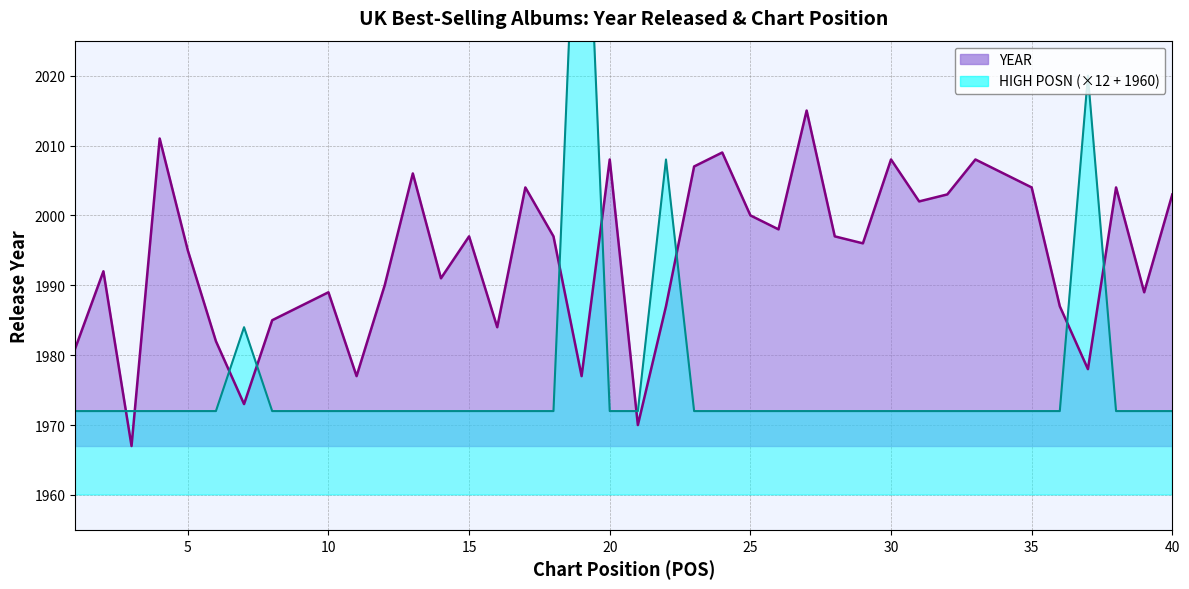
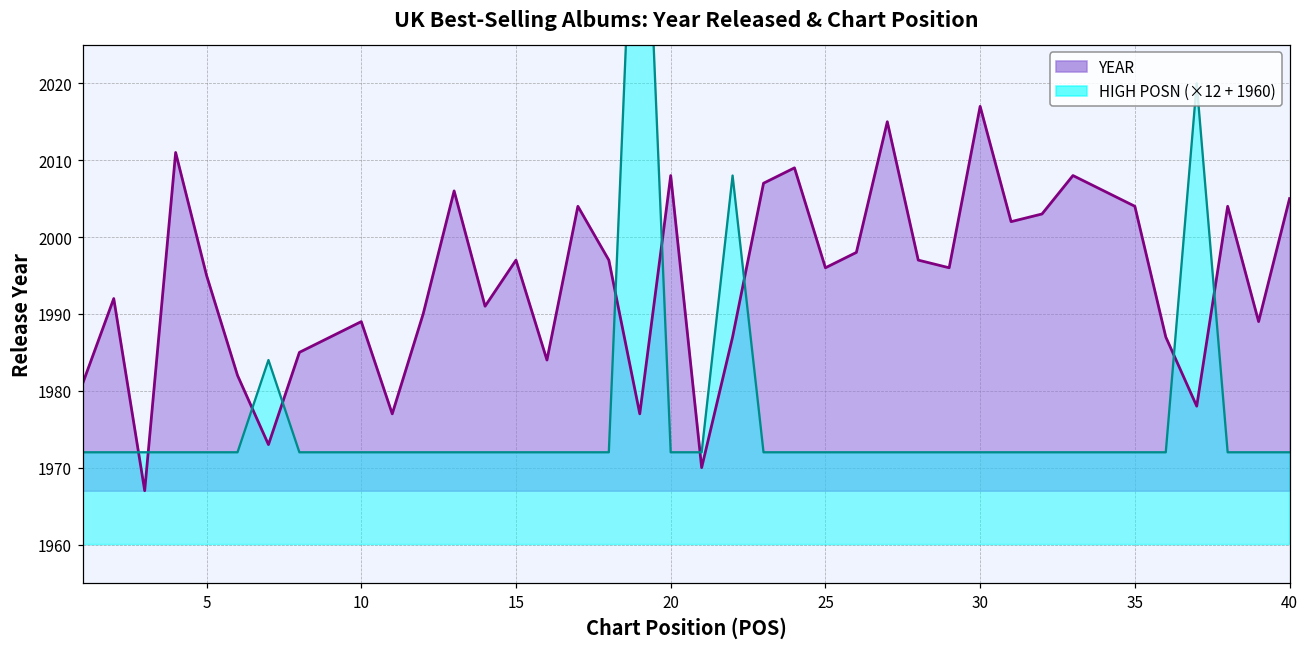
YEAR, 25: 2000 -> 1996
YEAR, 30: 2008 -> 2017
YEAR, 40: 2003 -> 2005
